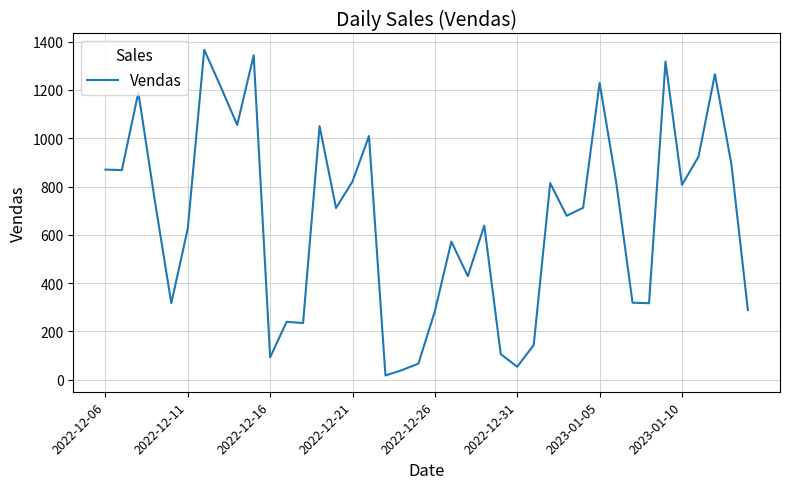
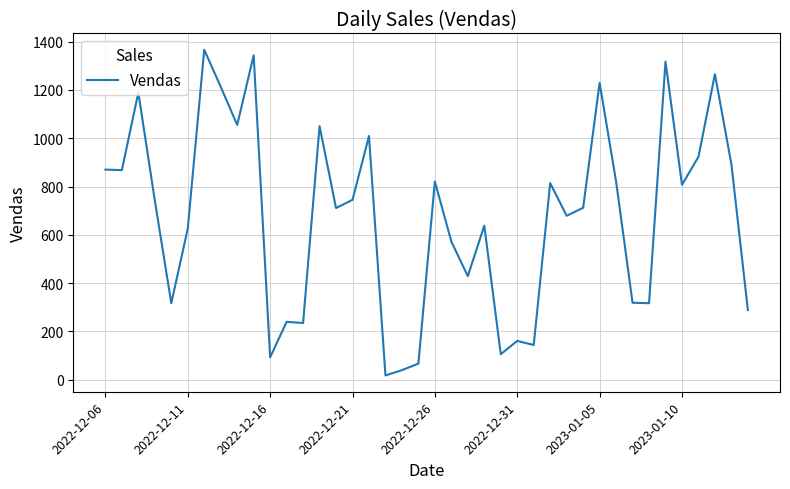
2022-12-21: 820 -> 750
2022-12-26: 280 -> 820
2022-12-31: 50 -> 160
